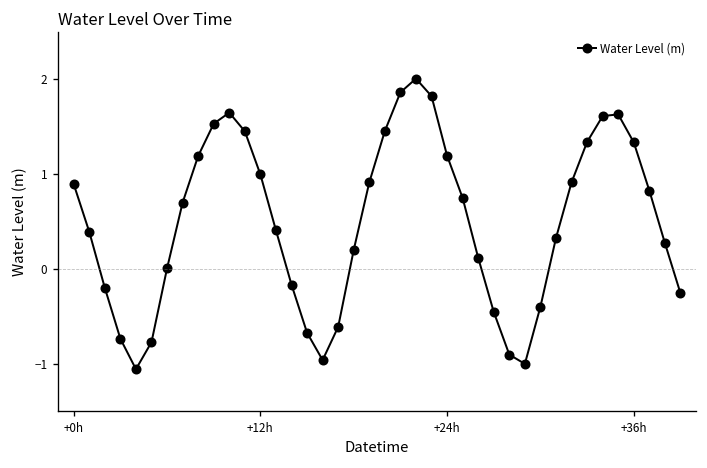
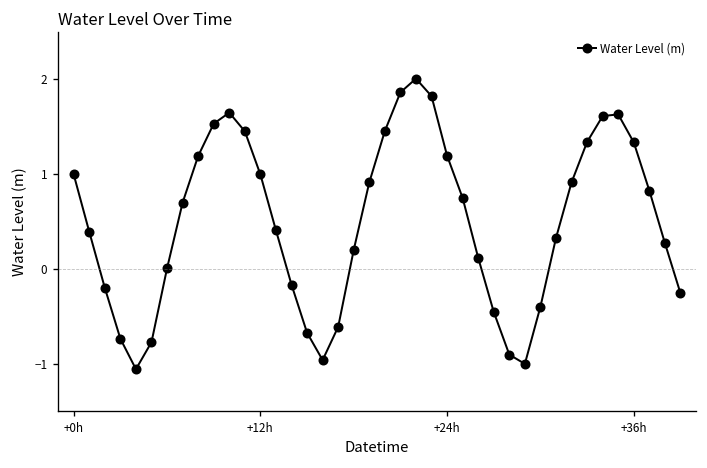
+0h: 0.9 -> 1.0
